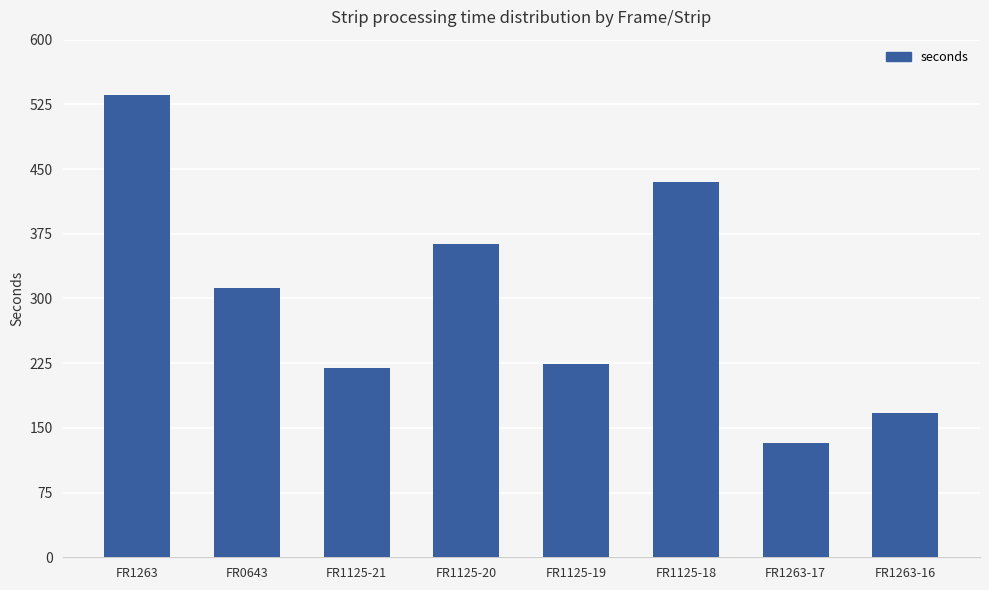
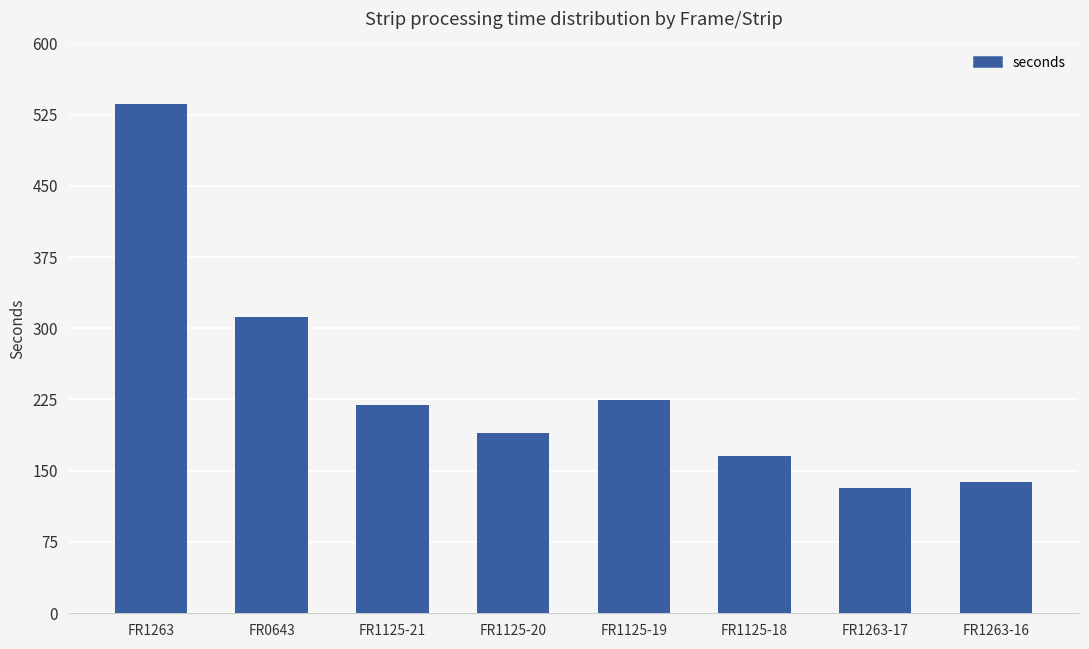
FR1125-20: 360 -> 190
FR1125-18: 440 -> 170
FR1263-16: 170 -> 140
